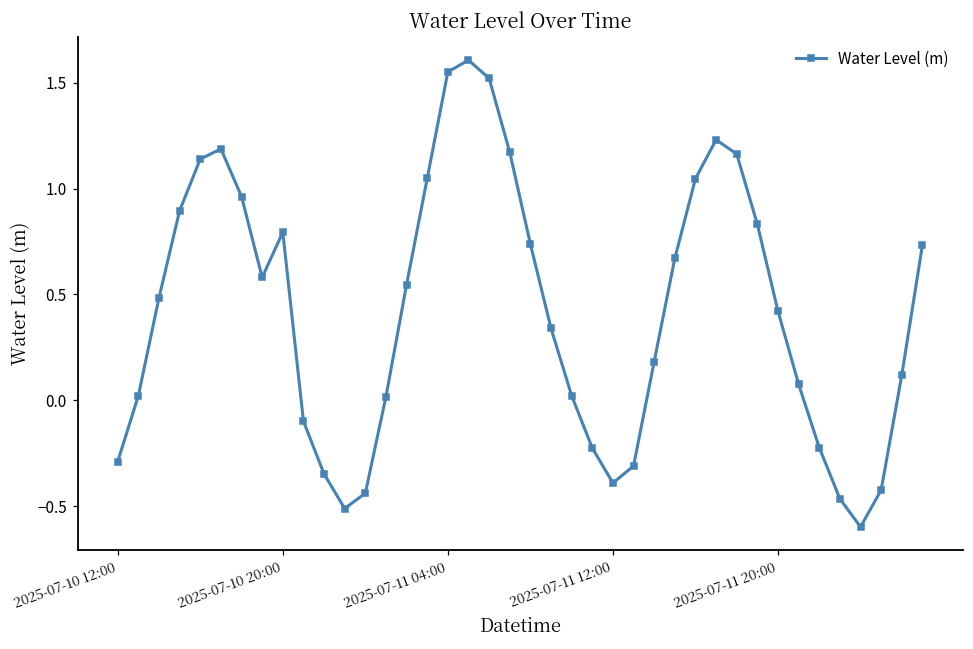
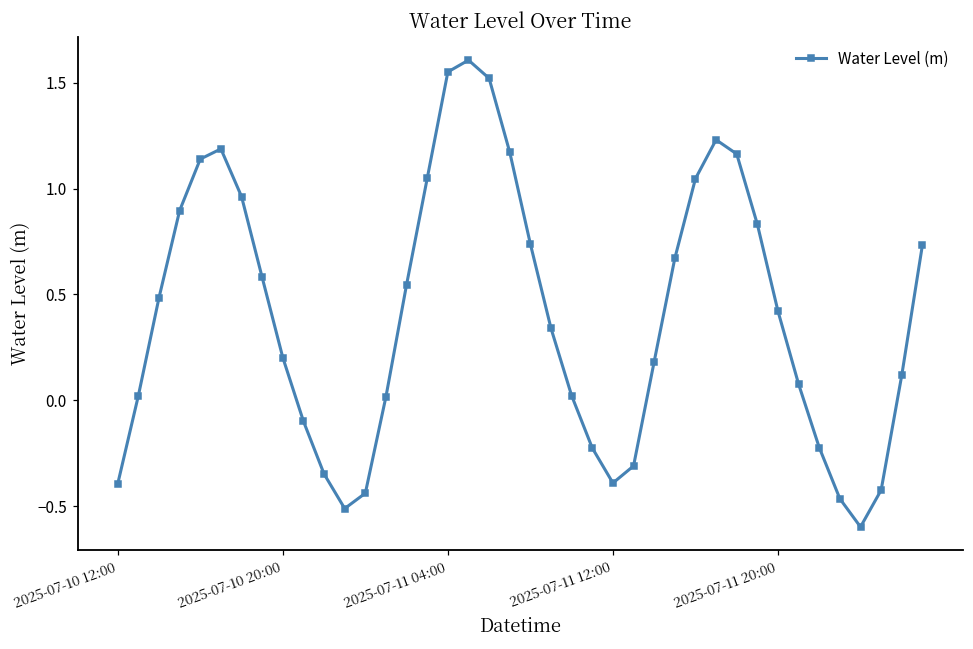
2025-07-10 12:00: -0.29 -> -0.39
2025-07-10 20:00: 0.79 -> 0.20
